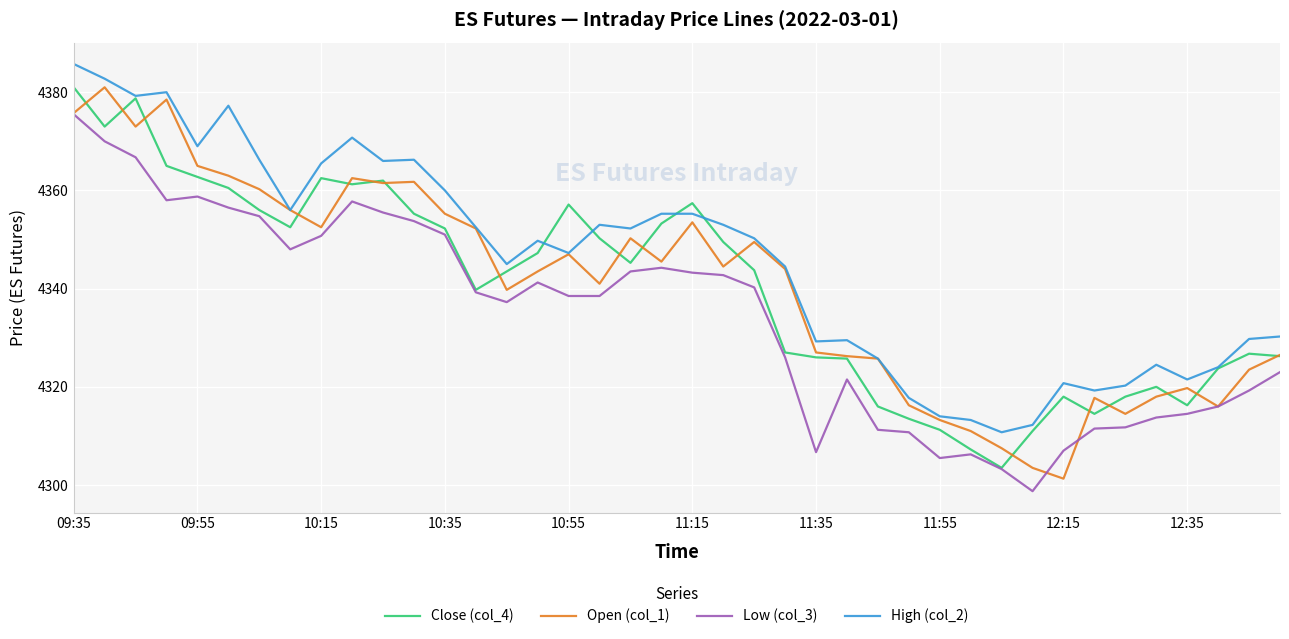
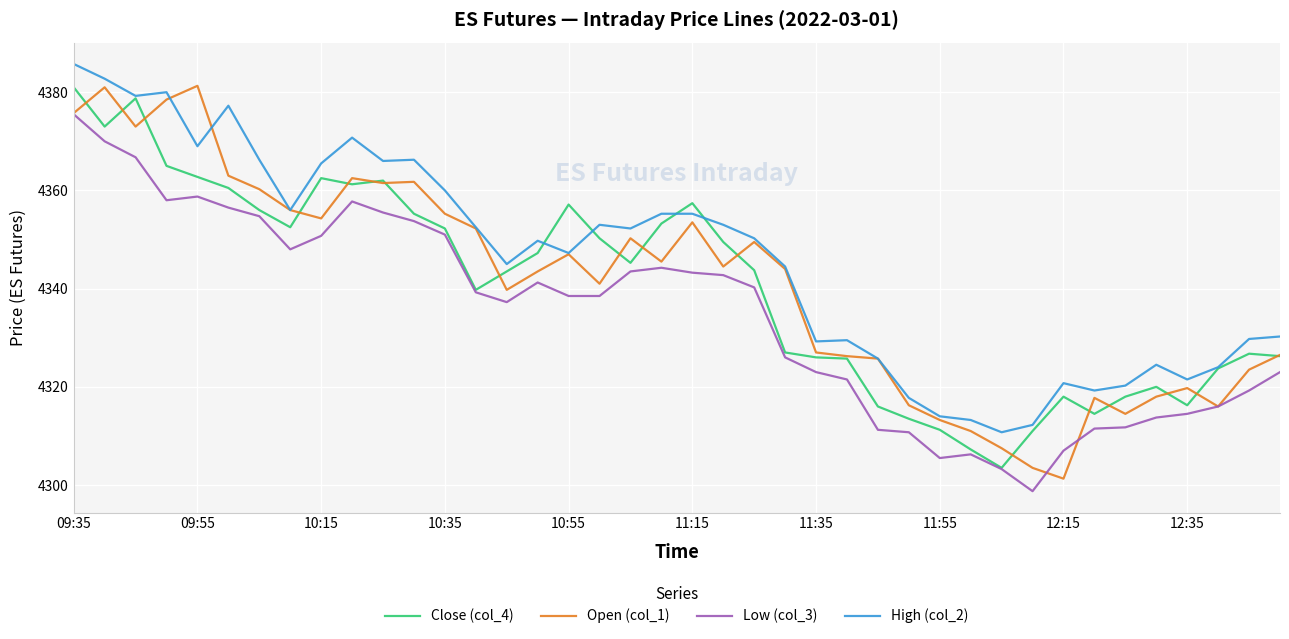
Open (col_1), 09:55: 4365 -> 4381
Open (col_1), 10:15: 4353 -> 4354
Low (col_3), 11:35: 4307 -> 4323
